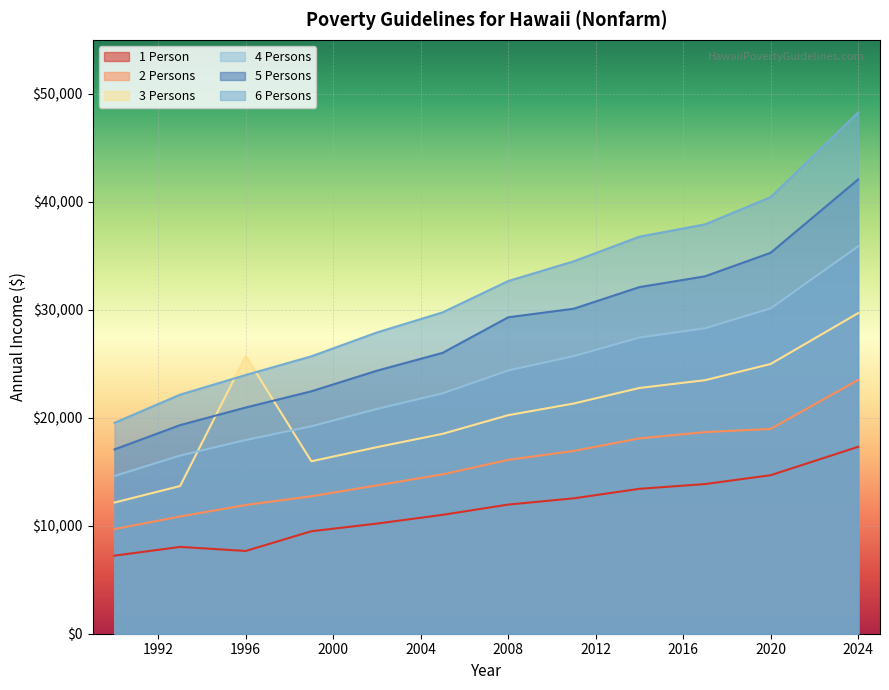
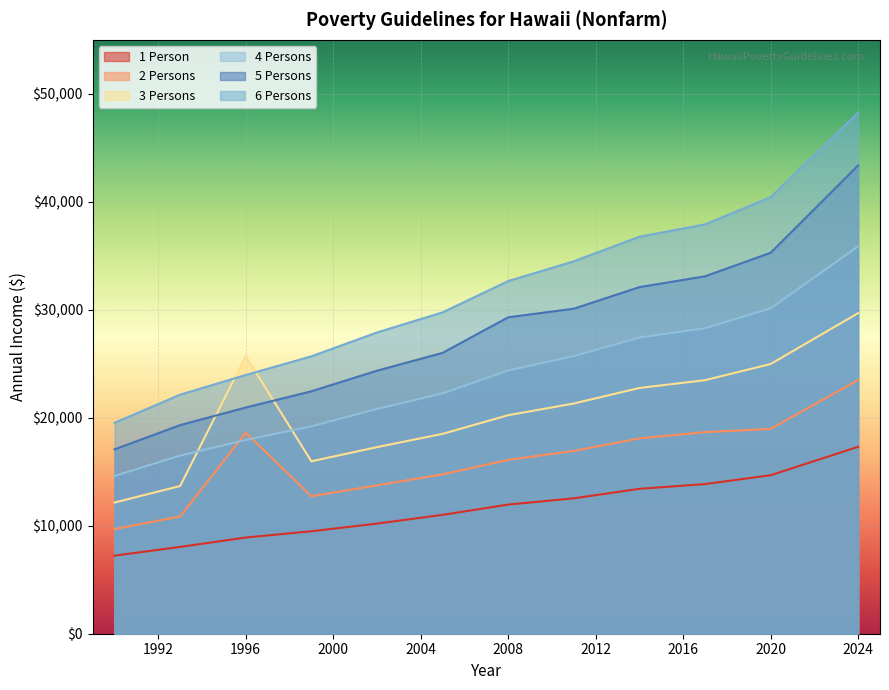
1 Person, 1996: $7,700 -> $8,900
2 Persons, 1996: $11,900 -> $18,600
5 Persons, 2024: $42,100 -> $43,400
